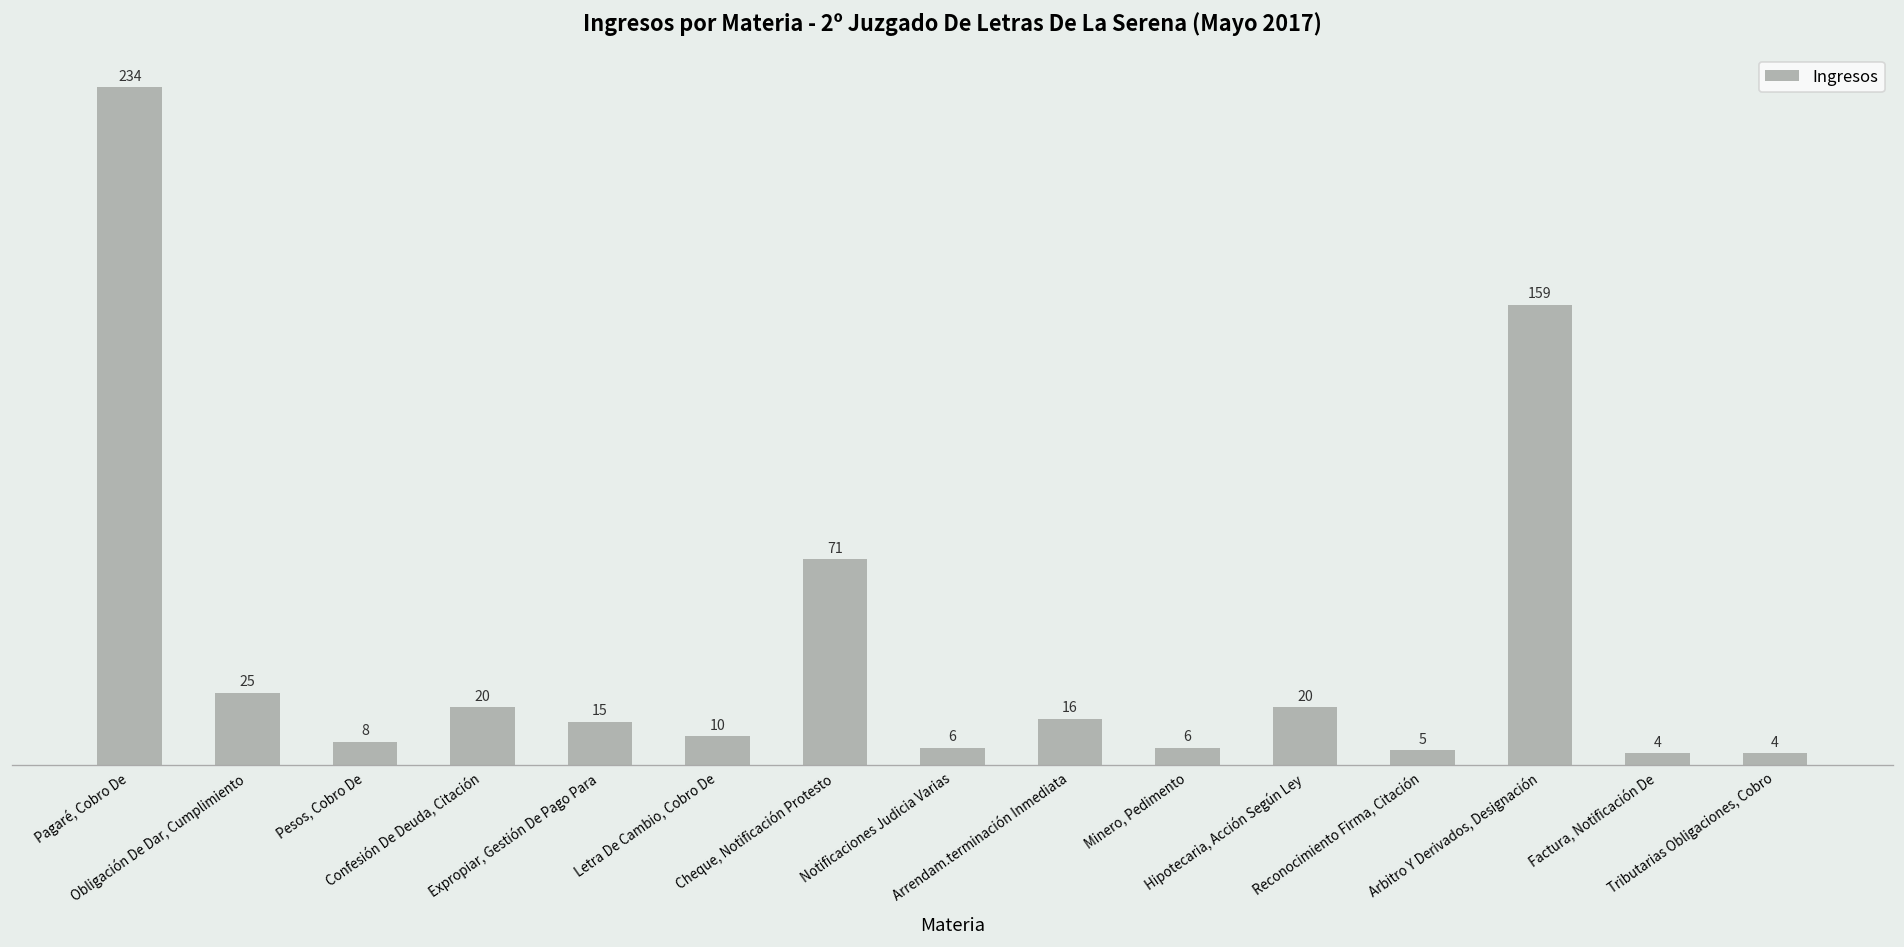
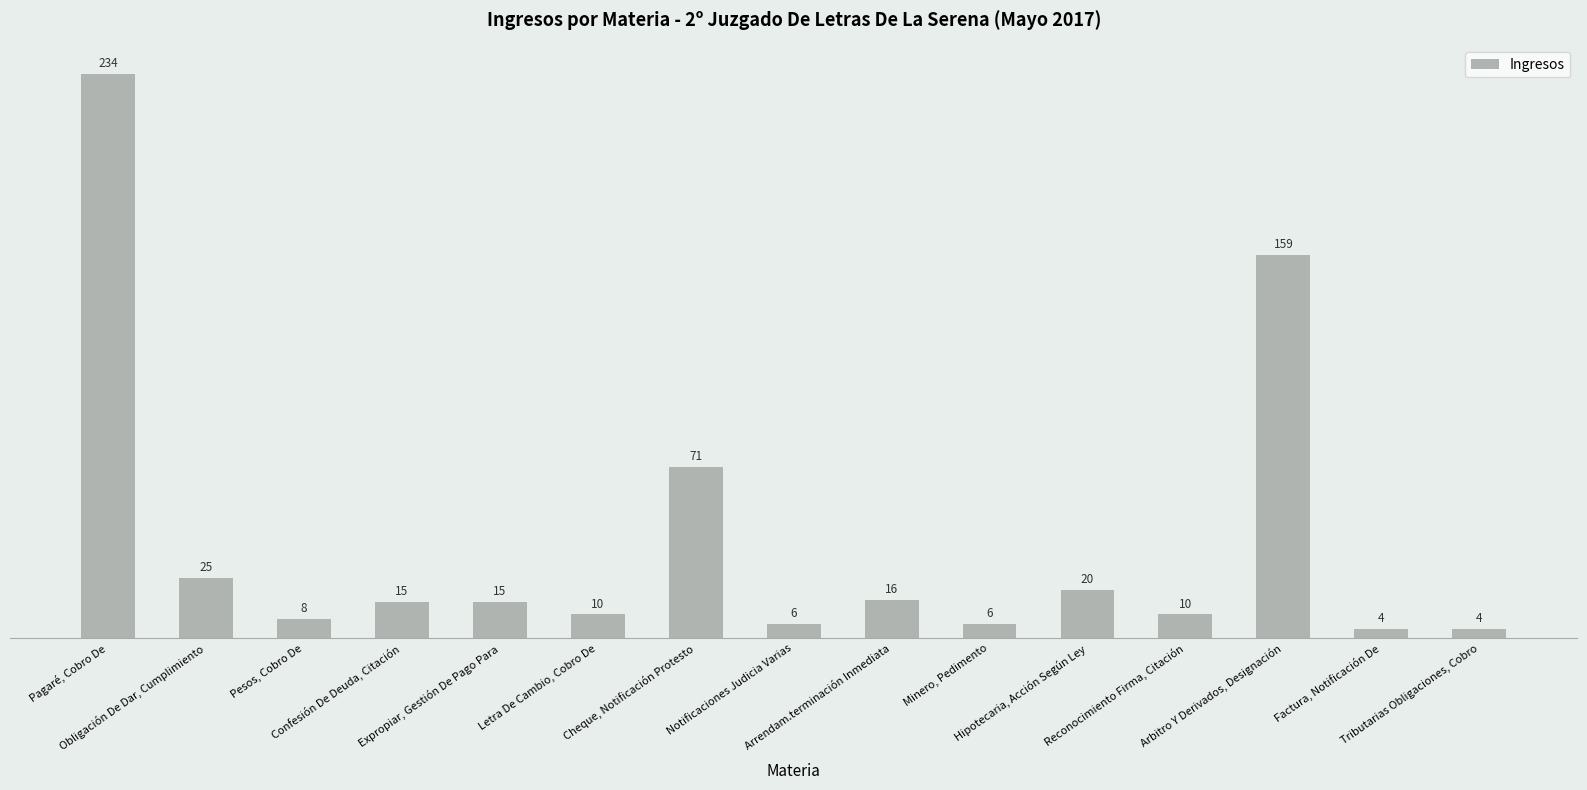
Confesión De Deuda, Citación: 20 -> 15
Reconocimiento Firma, Citación: 5 -> 10
